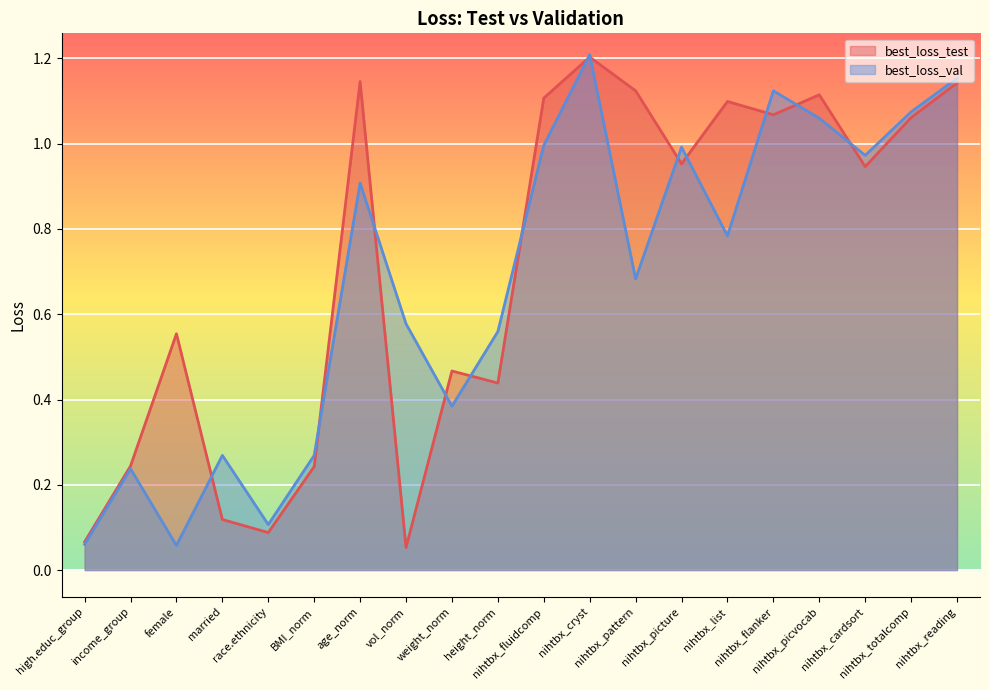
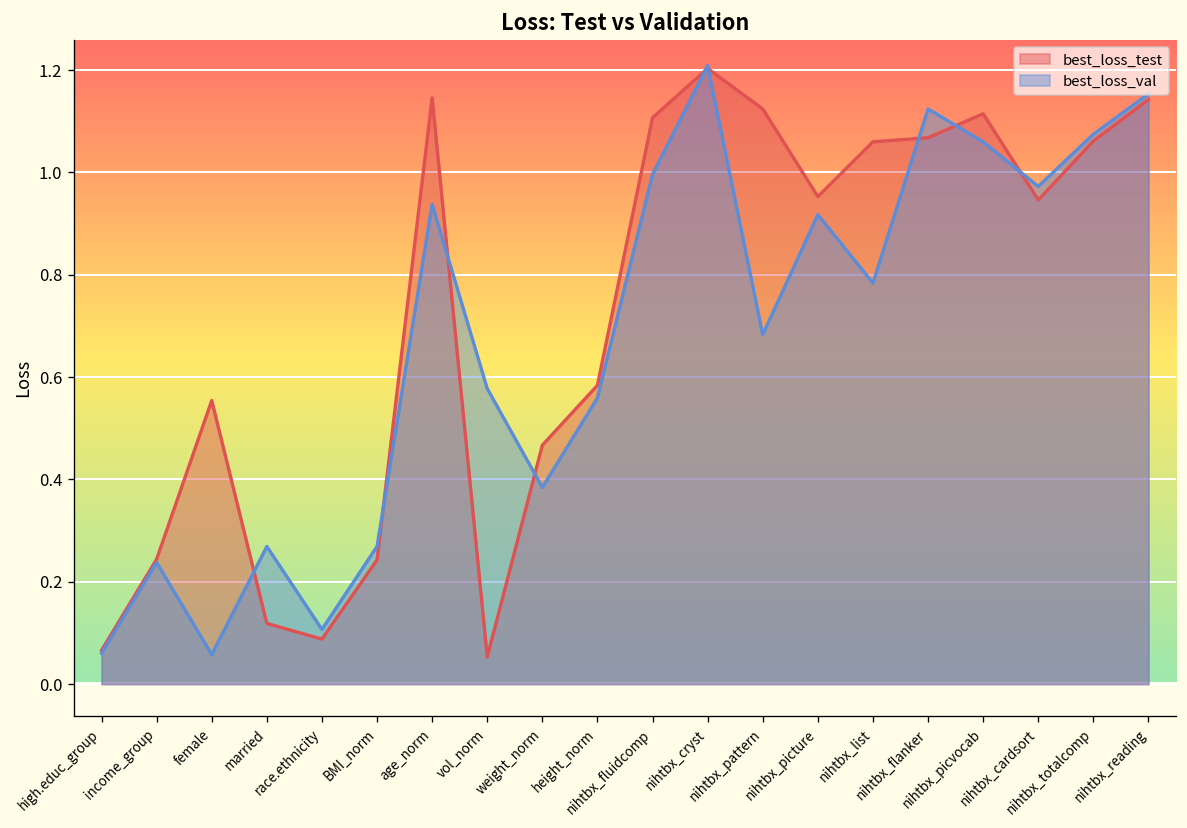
best_loss_val, age_norm: 0.91 -> 0.94
best_loss_test, height_norm: 0.44 -> 0.58
best_loss_val, nihtbx_picture: 0.99 -> 0.92
best_loss_test, nihtbx_list: 1.10 -> 1.06
